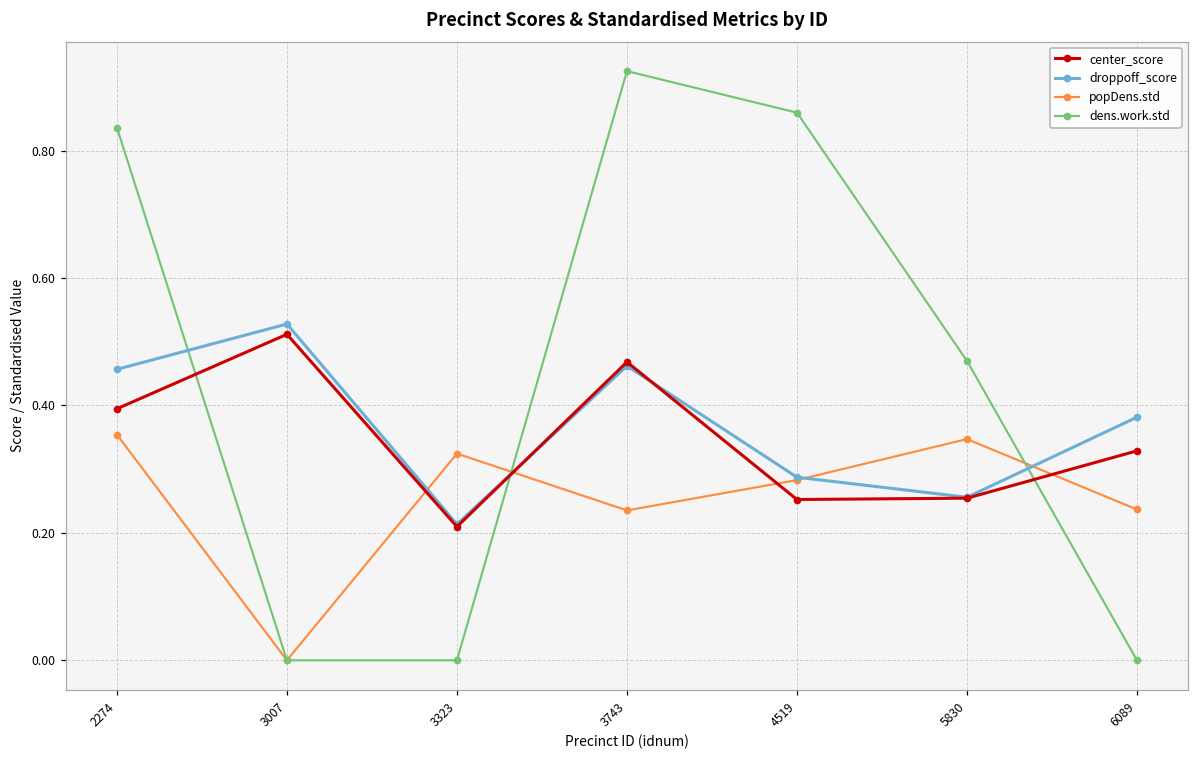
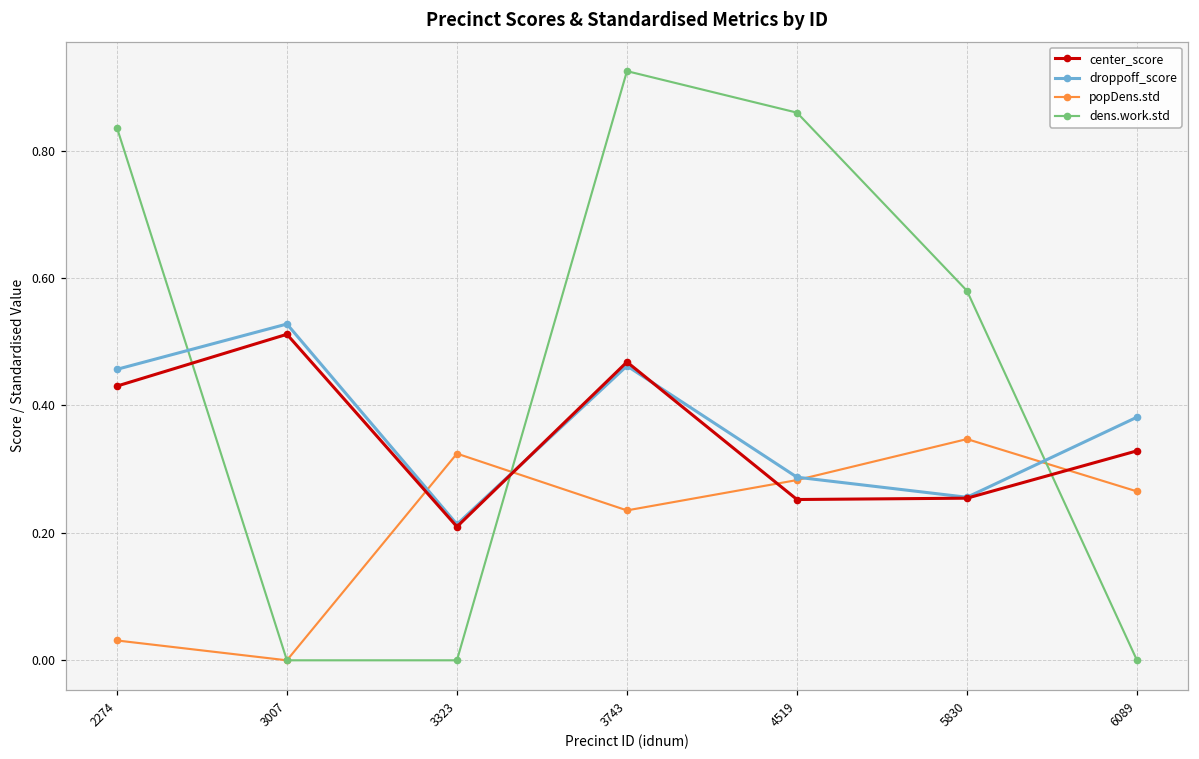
center_score, 2274: 0.39 -> 0.43
popDens.std, 2274: 0.35 -> 0.03
dens.work.std, 5830: 0.47 -> 0.58
popDens.std, 6089: 0.24 -> 0.27
